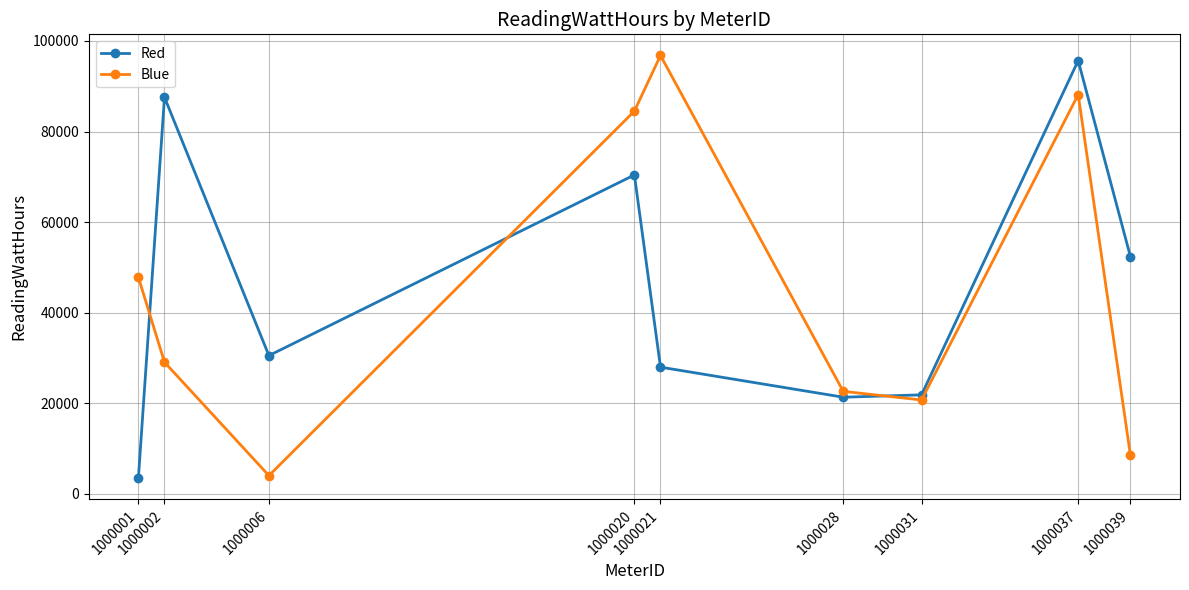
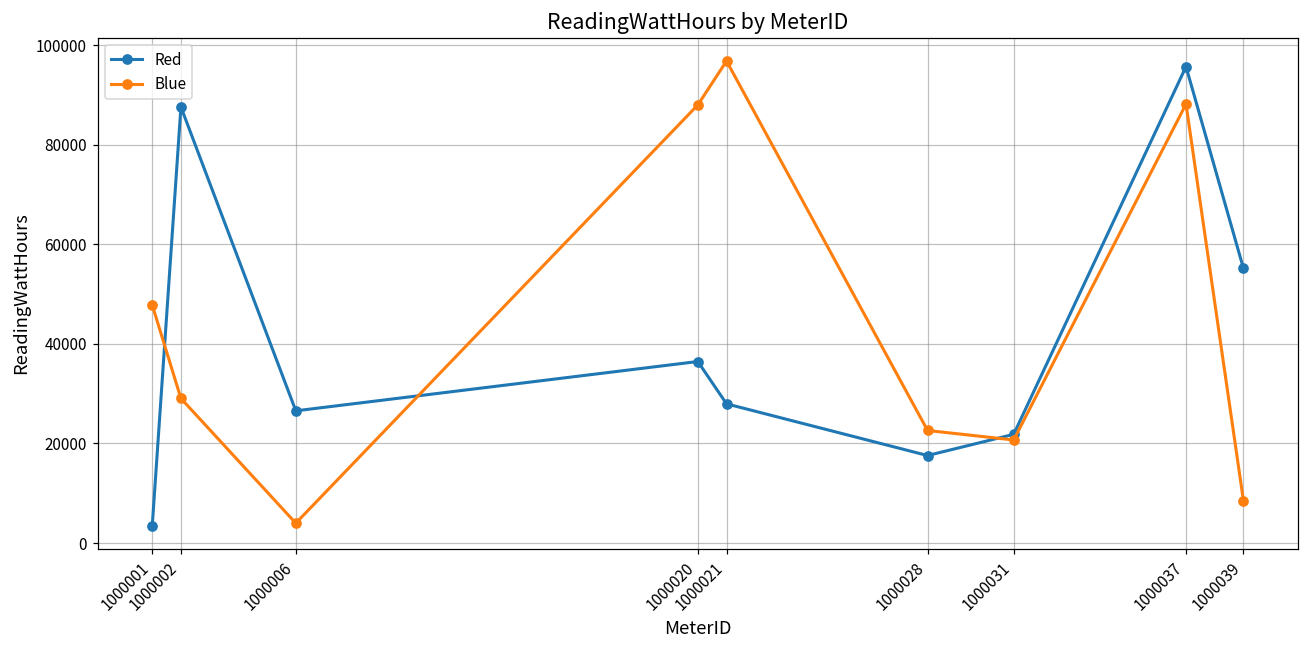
Red, 1000006: 31000 -> 27000
Red, 1000020: 70000 -> 36000
Blue, 1000020: 85000 -> 88000
Red, 1000028: 21000 -> 18000
Red, 1000039: 52000 -> 55000
